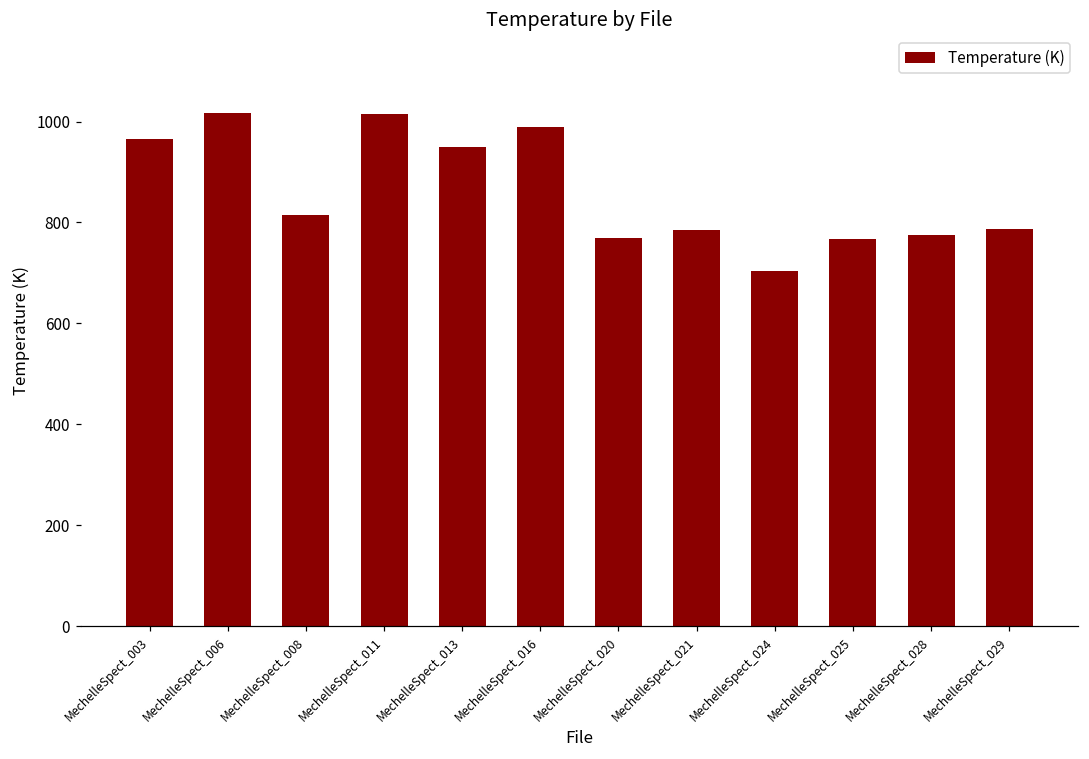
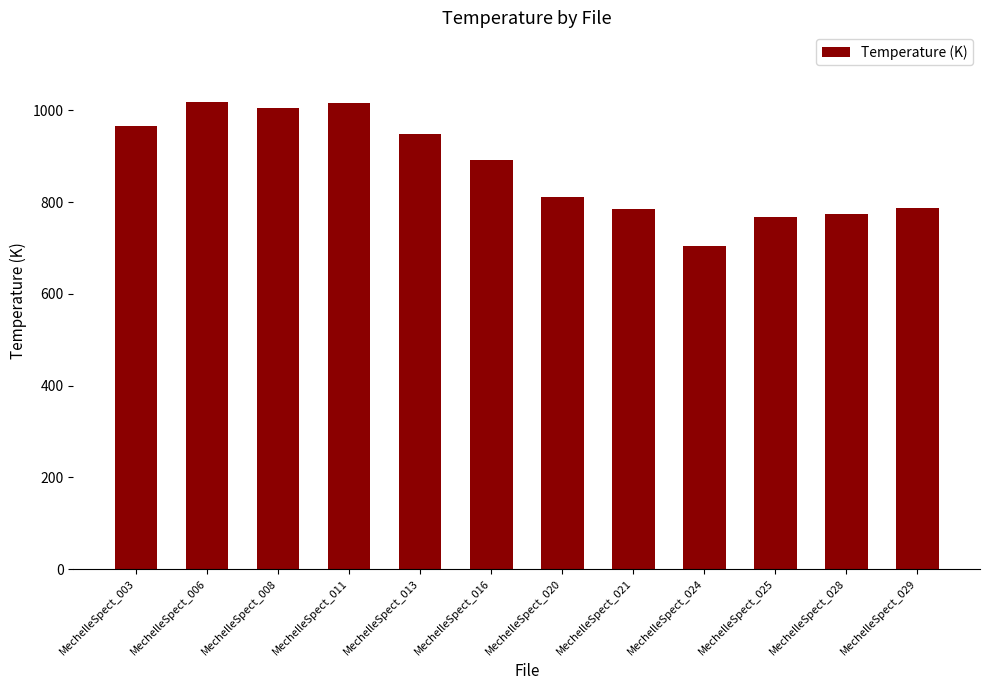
MechelleSpect_008: 810 -> 1010
MechelleSpect_016: 990 -> 890
MechelleSpect_020: 770 -> 810
